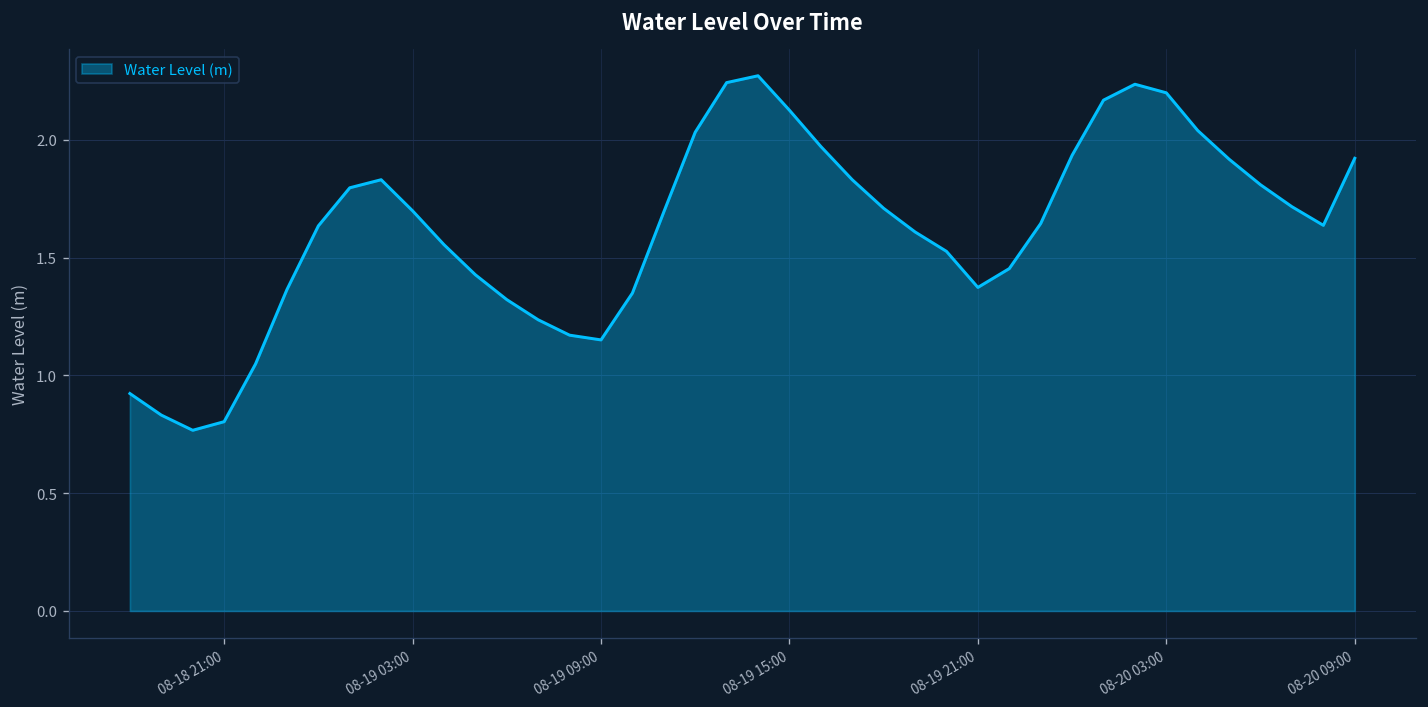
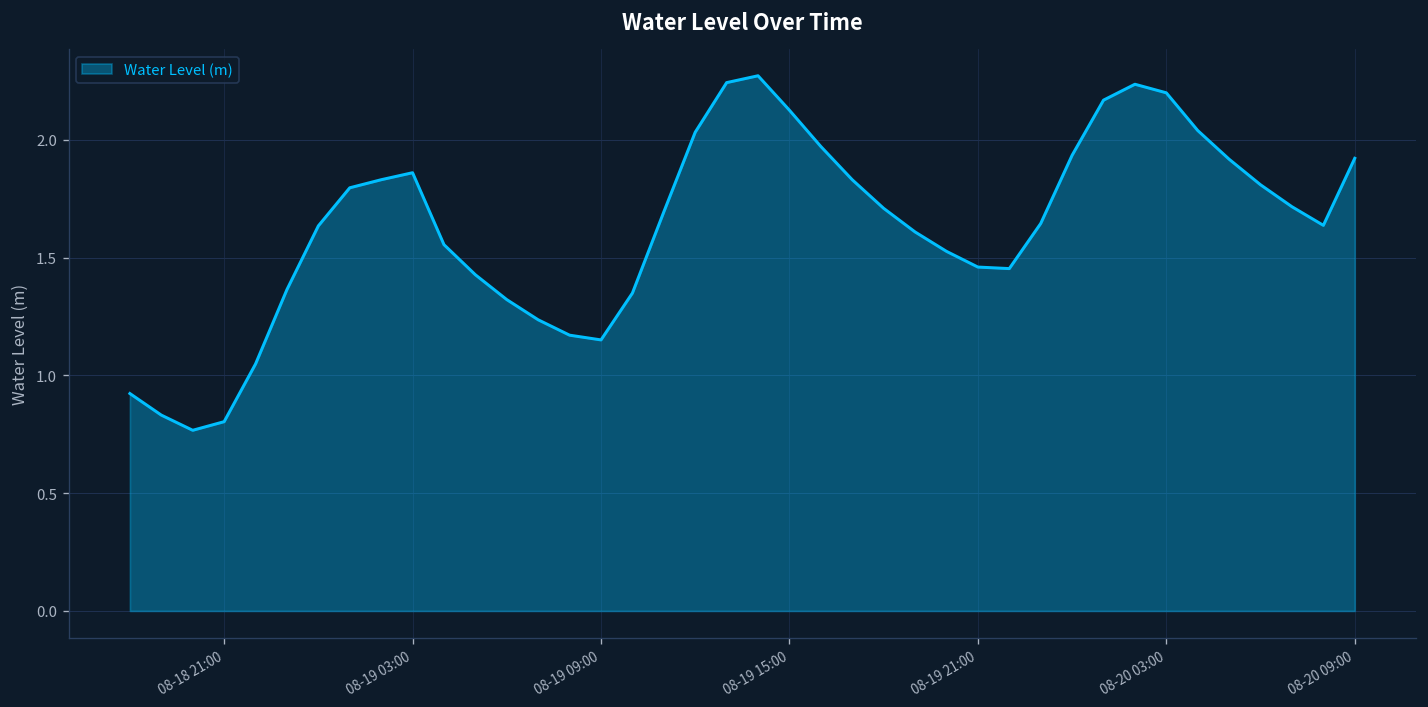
08-19 03:00: 1.70 -> 1.86
08-19 21:00: 1.37 -> 1.46
